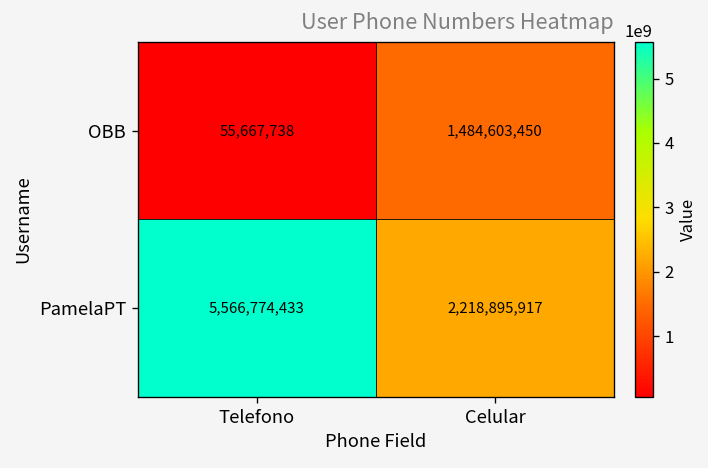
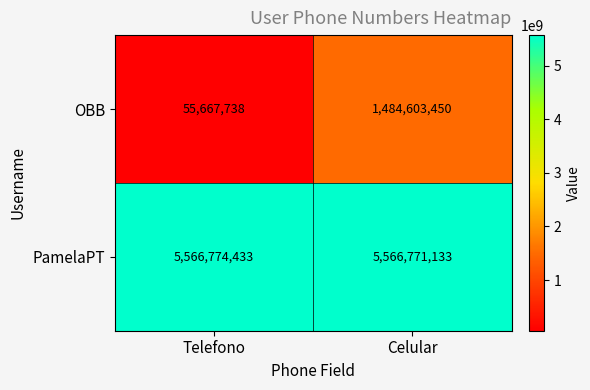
PamelaPT, Celular: 2,218,895,917 -> 5,566,771,133
